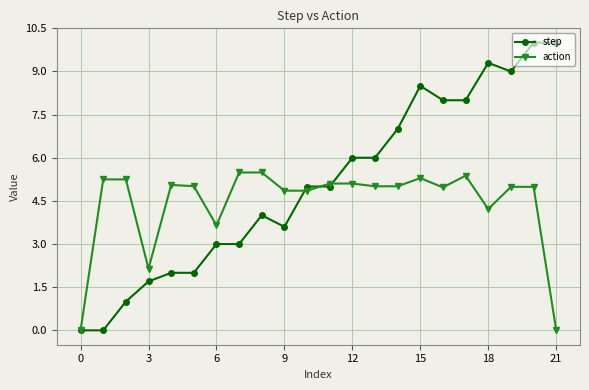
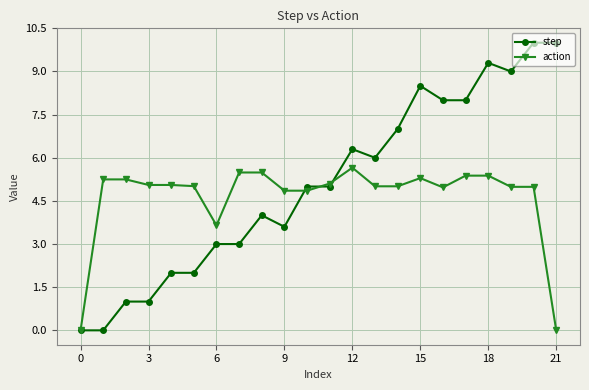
step, 3: 1.7 -> 1.0
action, 3: 2.1 -> 5.1
step, 12: 6.0 -> 6.3
action, 12: 5.1 -> 5.7
action, 18: 4.2 -> 5.4
